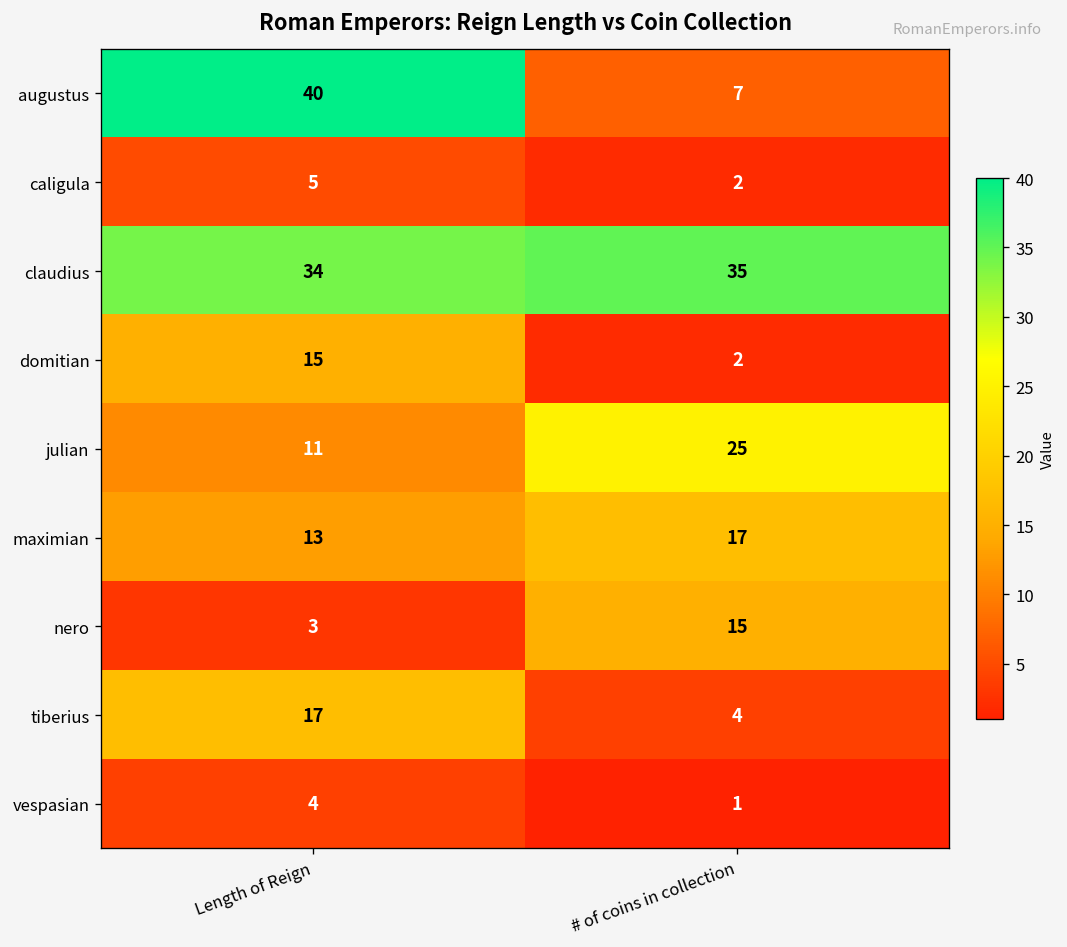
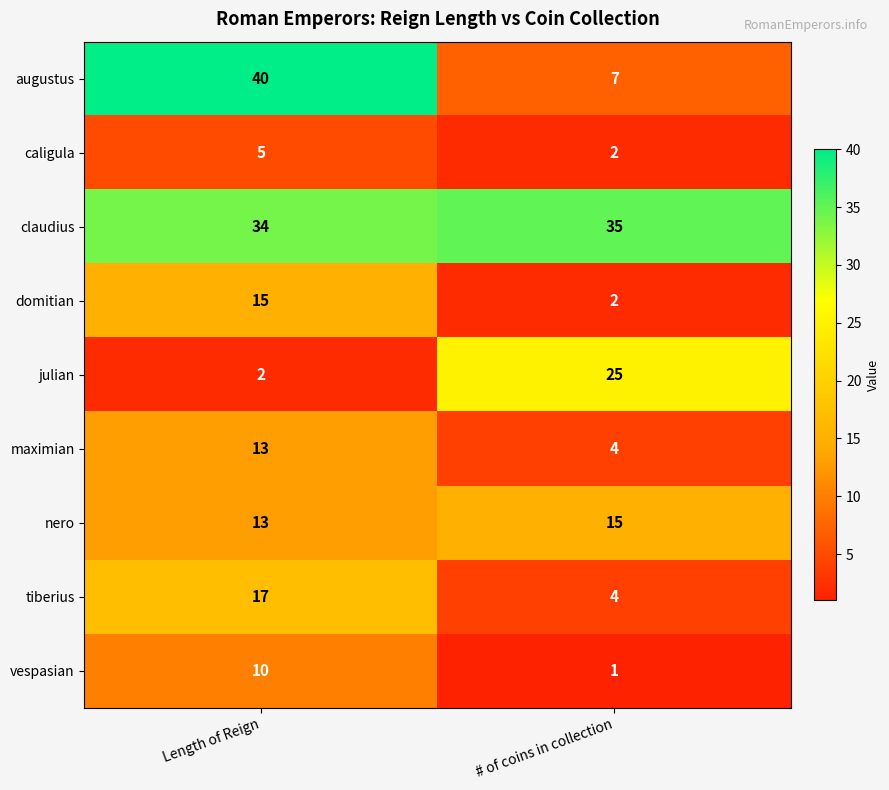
julian, Length of Reign: 11 -> 2
maximian, # of coins in collection: 17 -> 4
nero, Length of Reign: 3 -> 13
vespasian, Length of Reign: 4 -> 10
